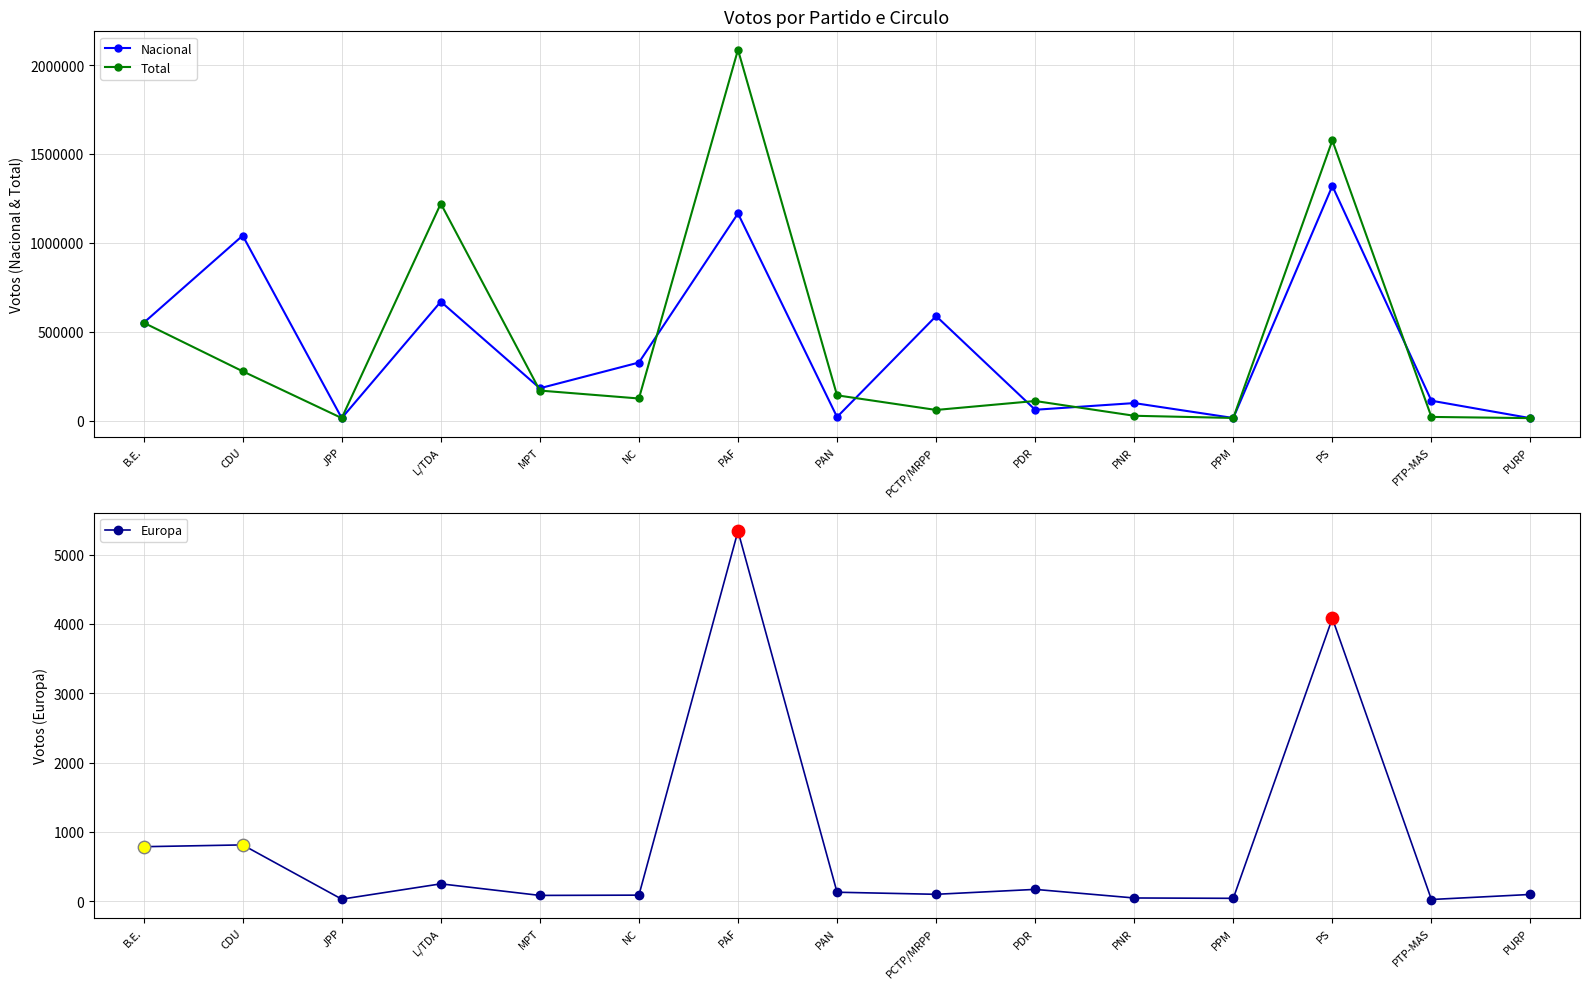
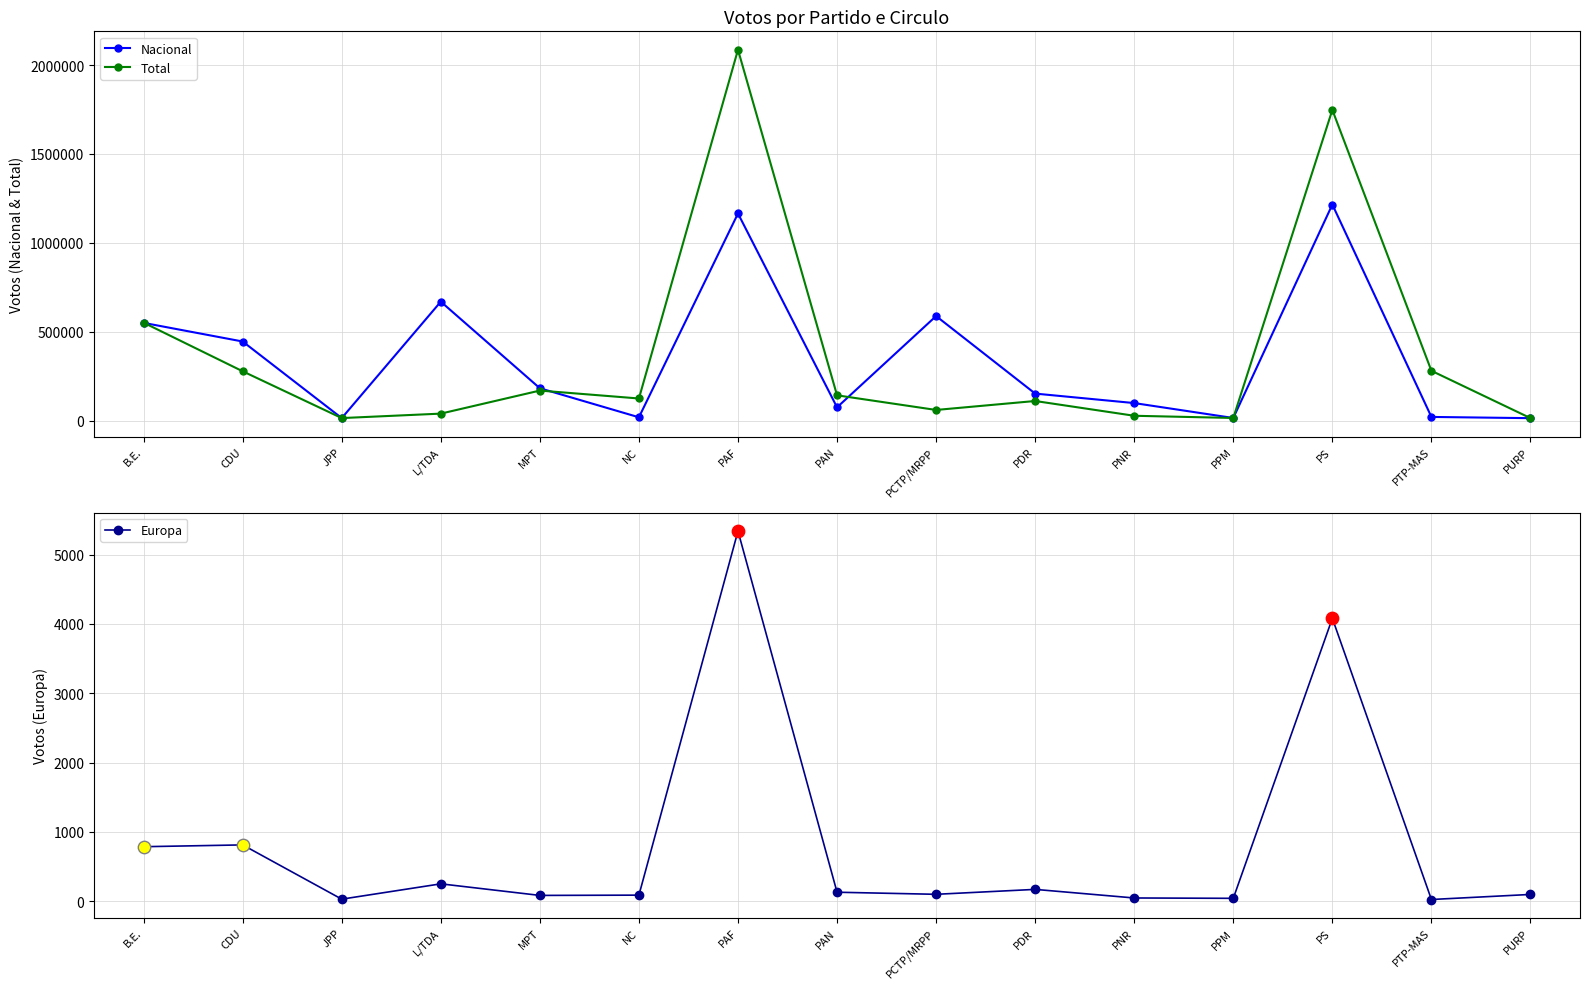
Votos por Partido e Circulo, Nacional, CDU: 1040000 -> 440000
Votos por Partido e Circulo, Total, L/TDA: 1220000 -> 40000
Votos por Partido e Circulo, Nacional, NC: 330000 -> 20000
Votos por Partido e Circulo, Nacional, PAN: 20000 -> 70000
Votos por Partido e Circulo, Nacional, PDR: 60000 -> 150000
Votos por Partido e Circulo, Nacional, PS: 1320000 -> 1220000
Votos por Partido e Circulo, Total, PS: 1580000 -> 1750000
Votos por Partido e Circulo, Nacional, PTP-MAS: 110000 -> 20000
Votos por Partido e Circulo, Total, PTP-MAS: 20000 -> 280000
